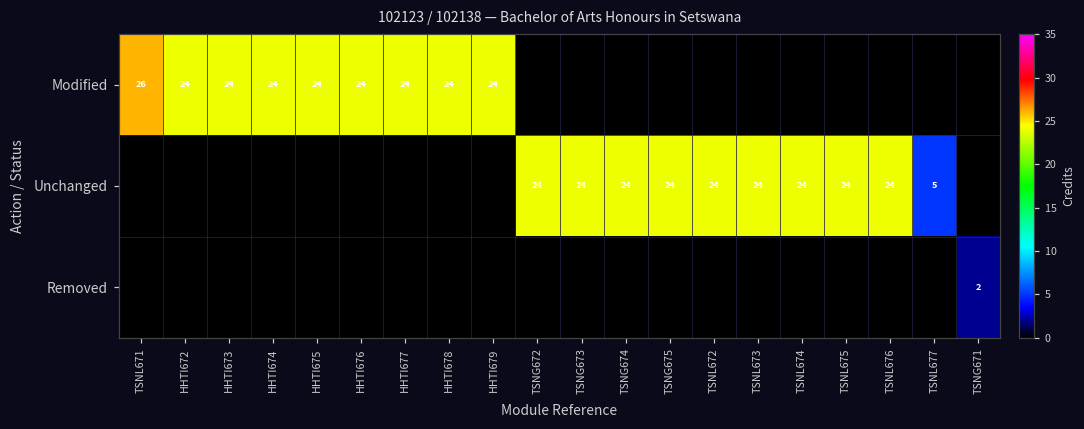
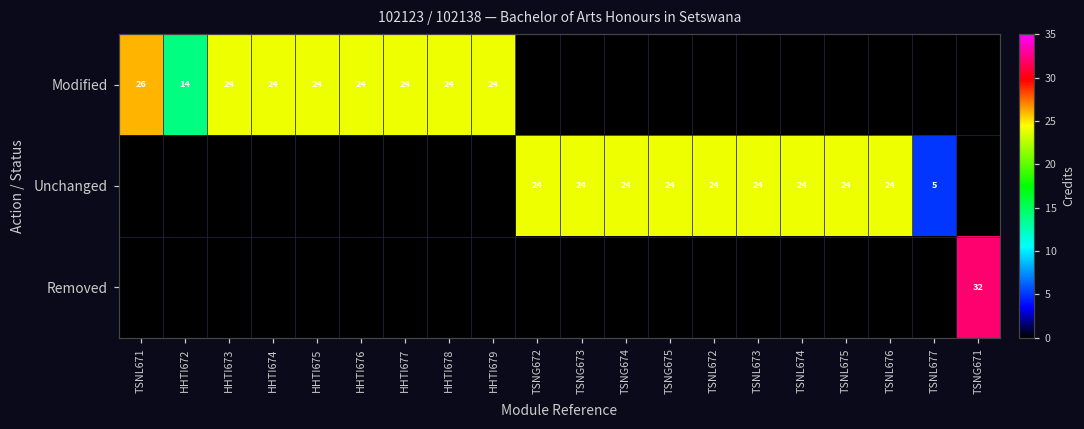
Modified, HHTI672: 24 -> 14
Removed, TSNG671: 2 -> 32
